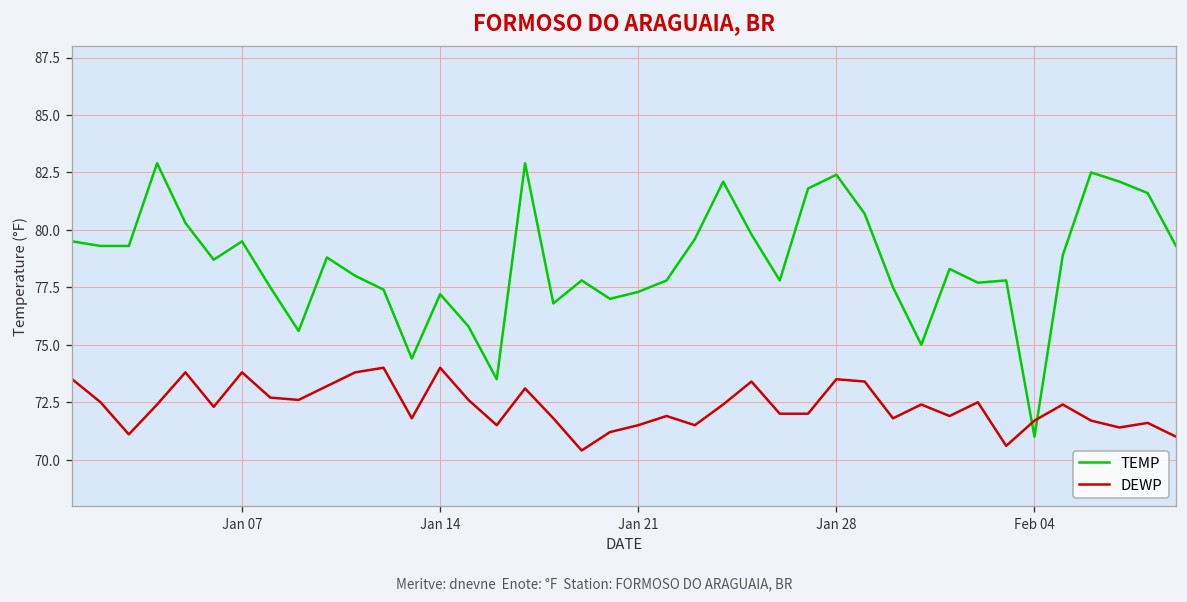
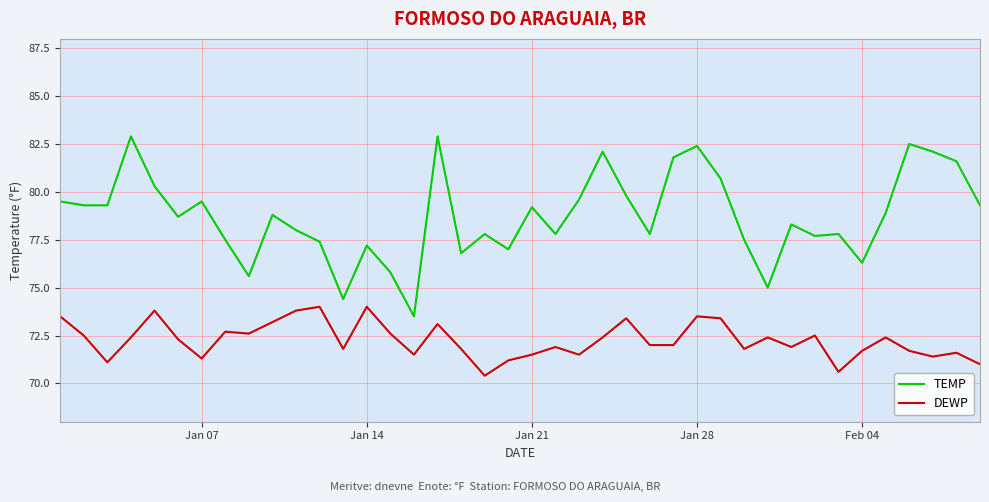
DEWP, Jan 07: 73.8 -> 71.3
TEMP, Jan 21: 77.3 -> 79.2
TEMP, Feb 04: 71.0 -> 76.3
